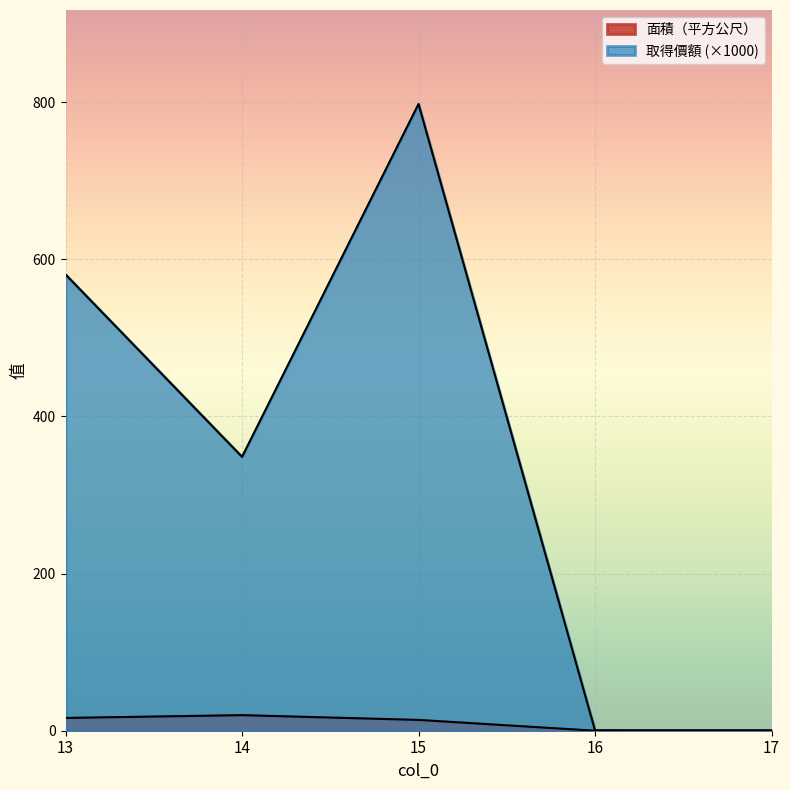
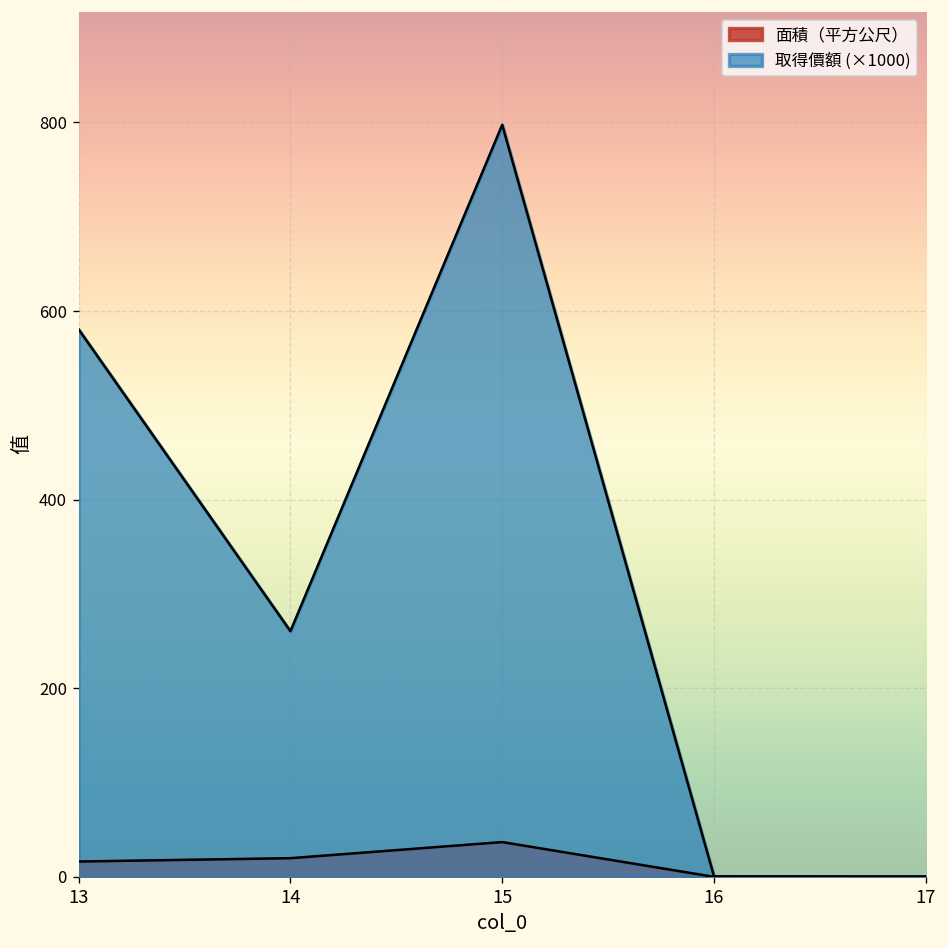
取得價額 (×1000), 14: 350 -> 260
面積（平方公尺）, 15: 10 -> 40
